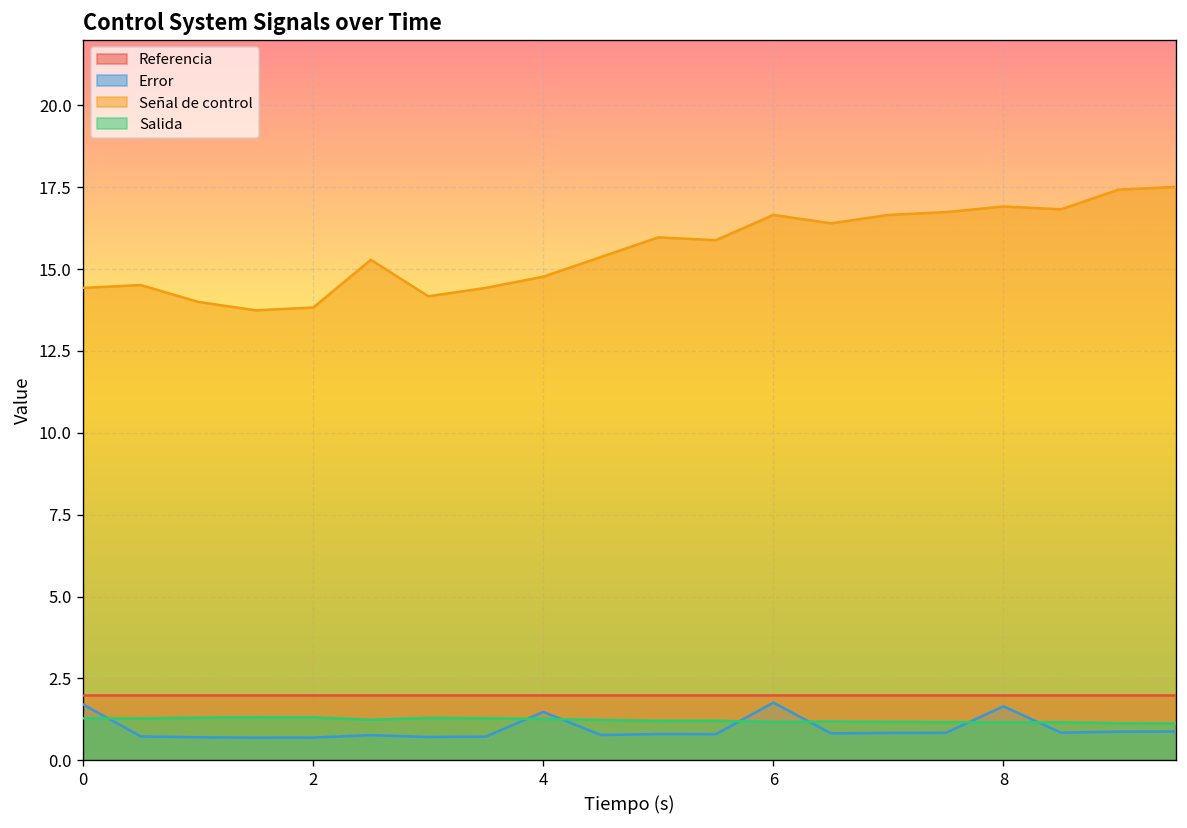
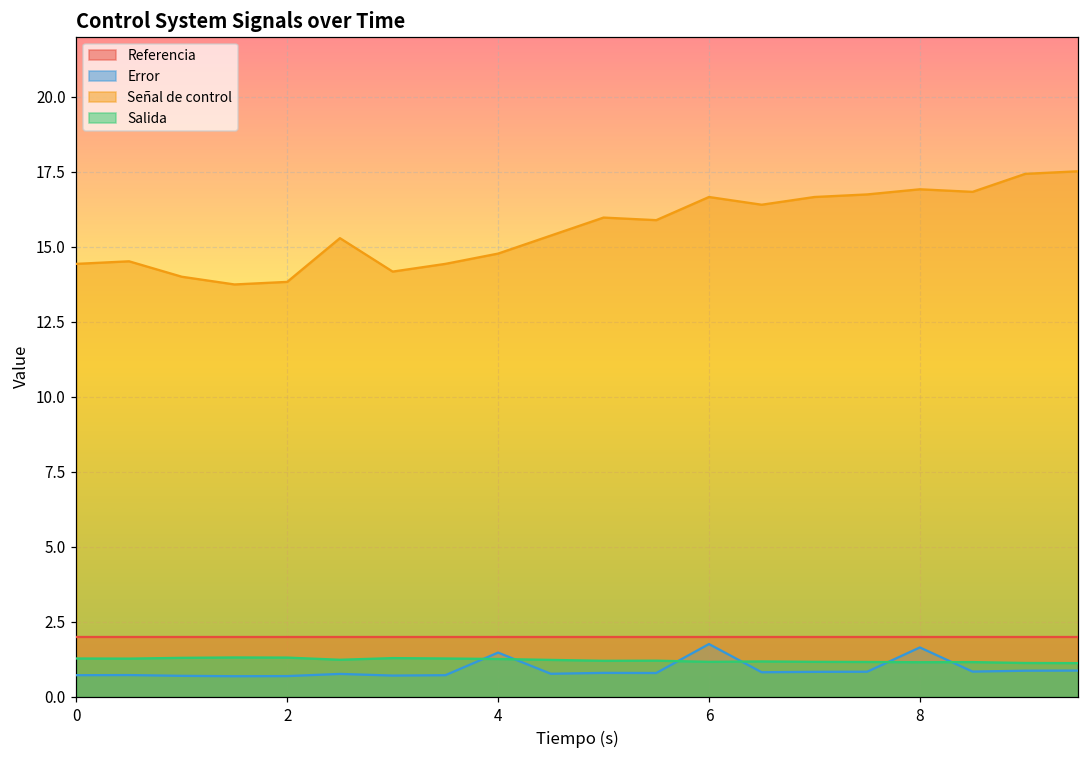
Error, 0: 1.7 -> 0.7
